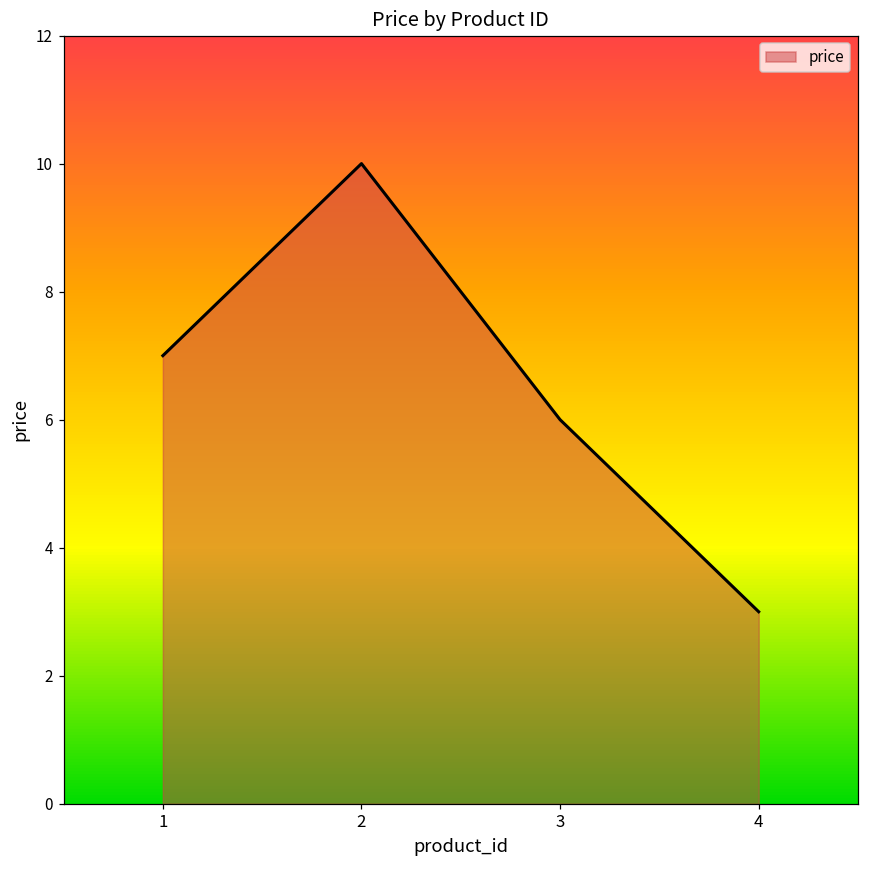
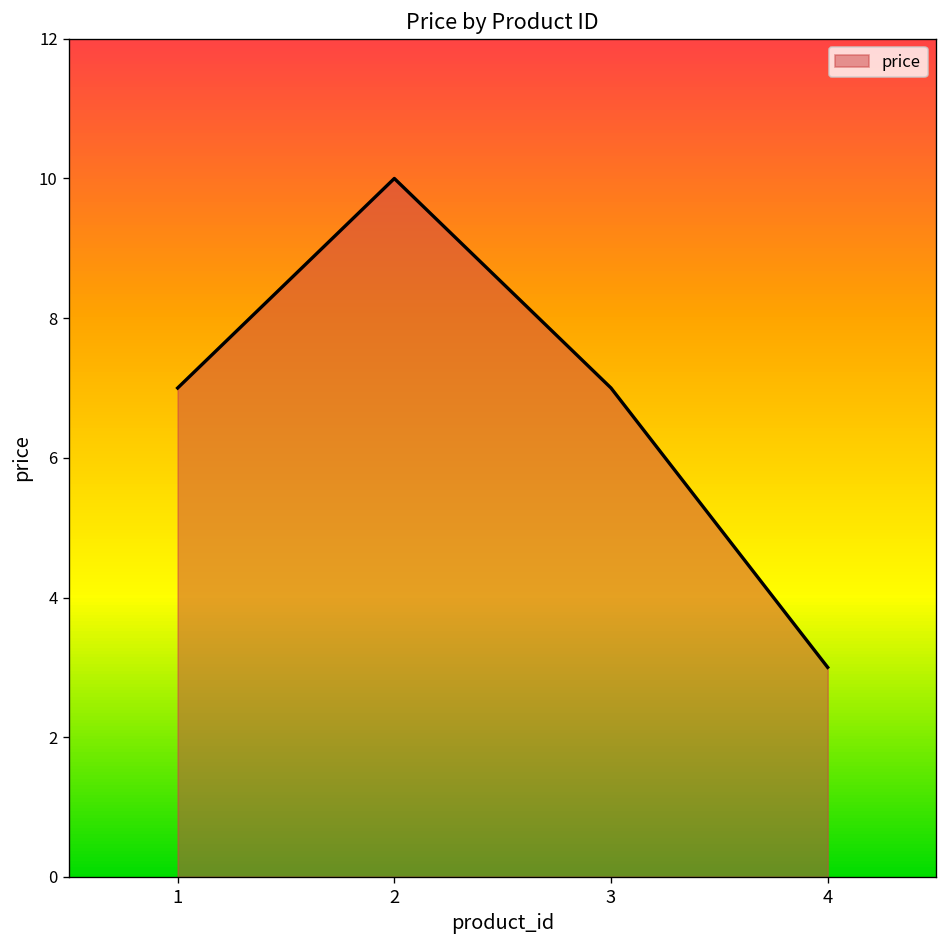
3: 6 -> 7
